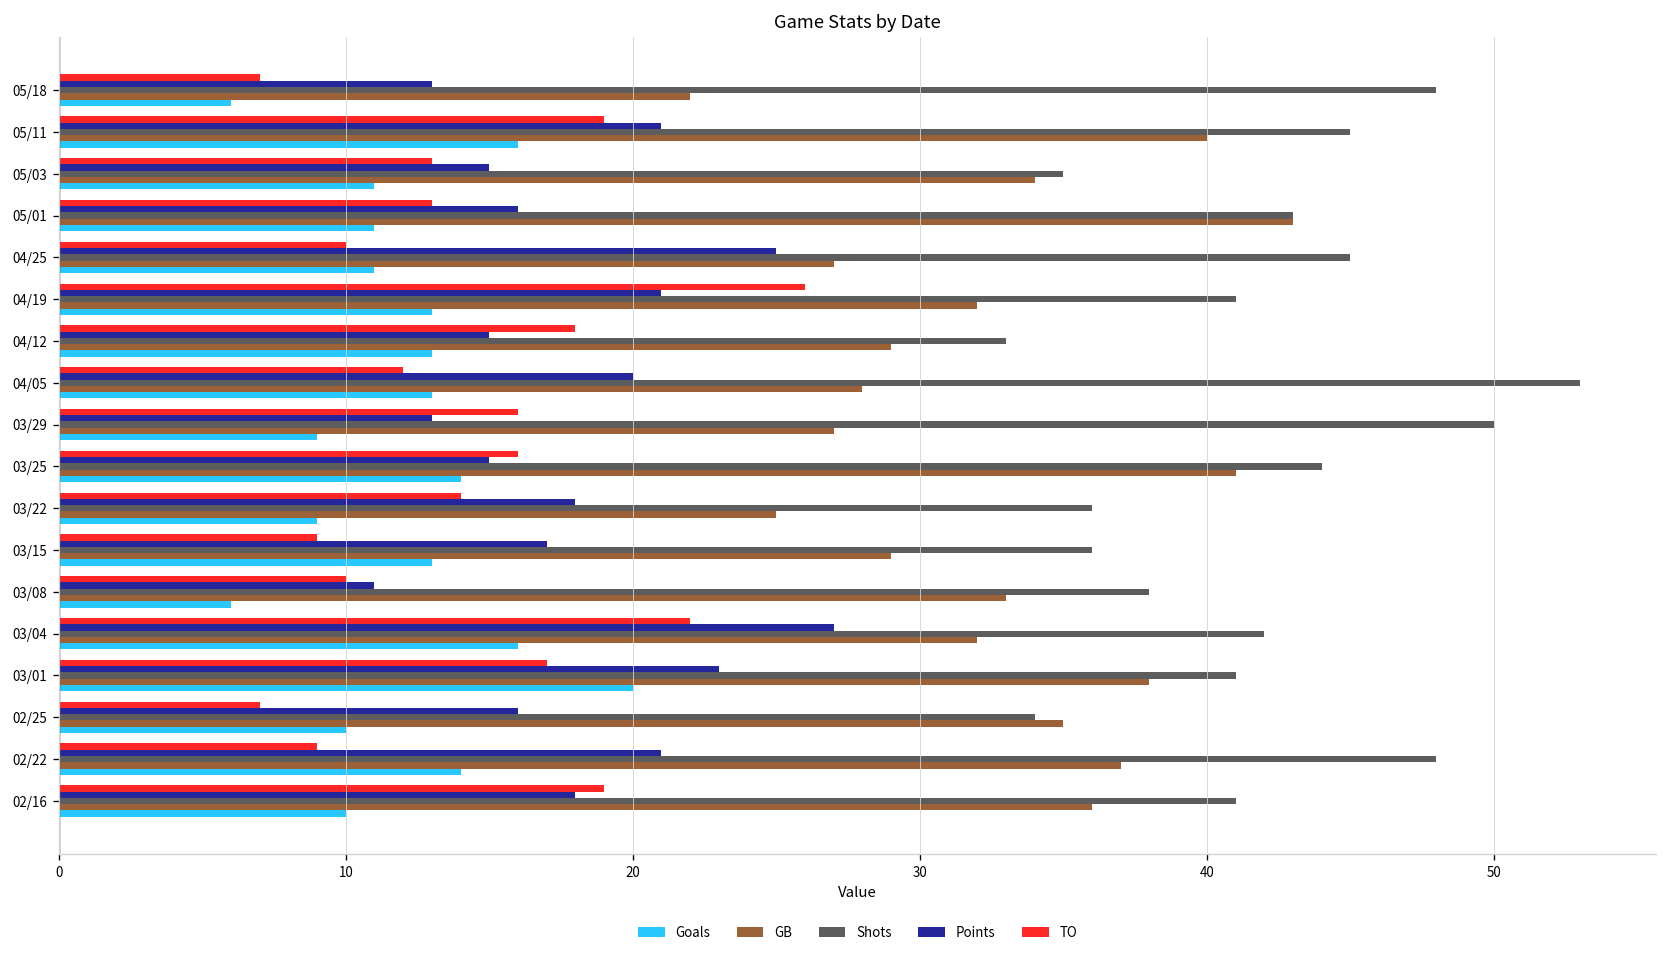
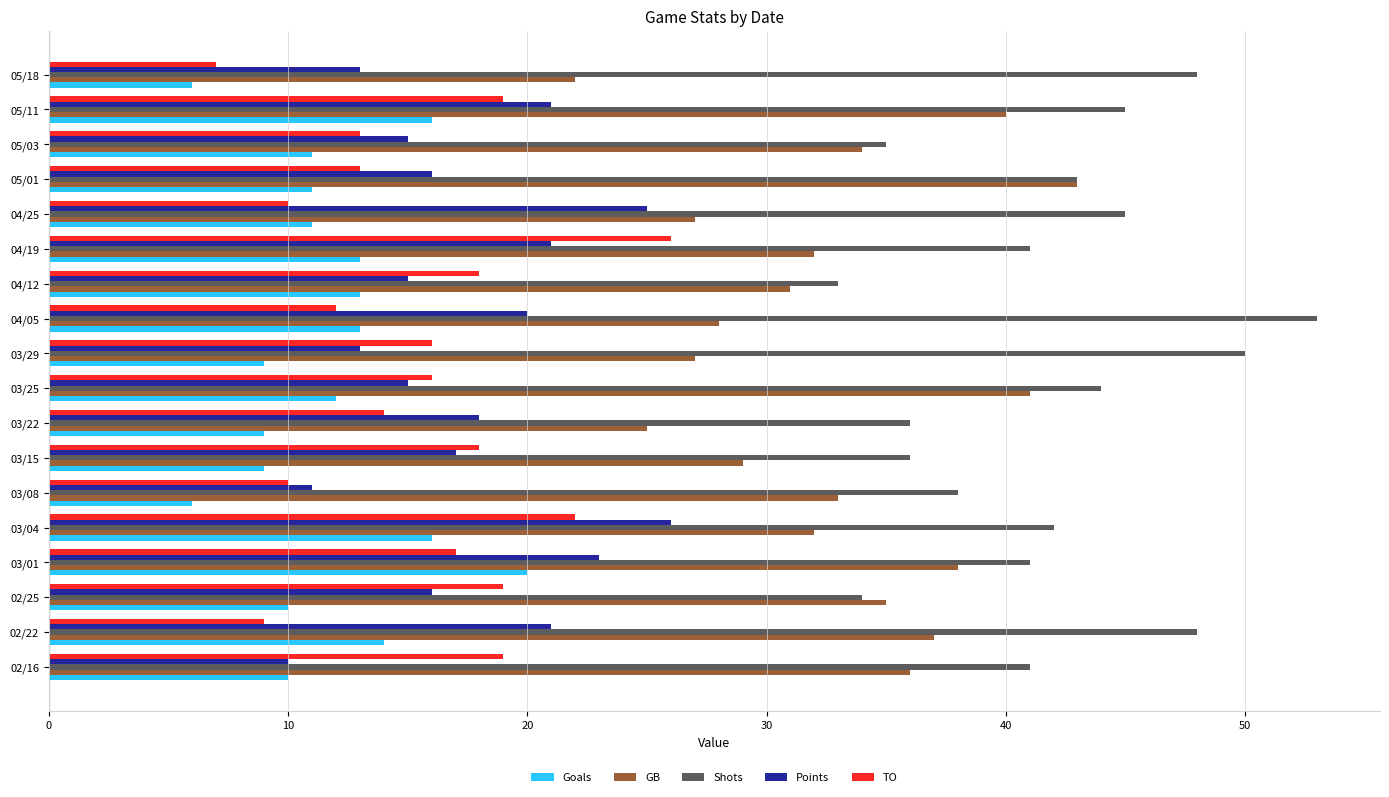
GB, 04/12: 29 -> 31
Goals, 03/25: 14 -> 12
TO, 03/15: 9 -> 18
Goals, 03/15: 13 -> 9
Points, 03/04: 27 -> 26
TO, 02/25: 7 -> 19
Points, 02/16: 18 -> 10
